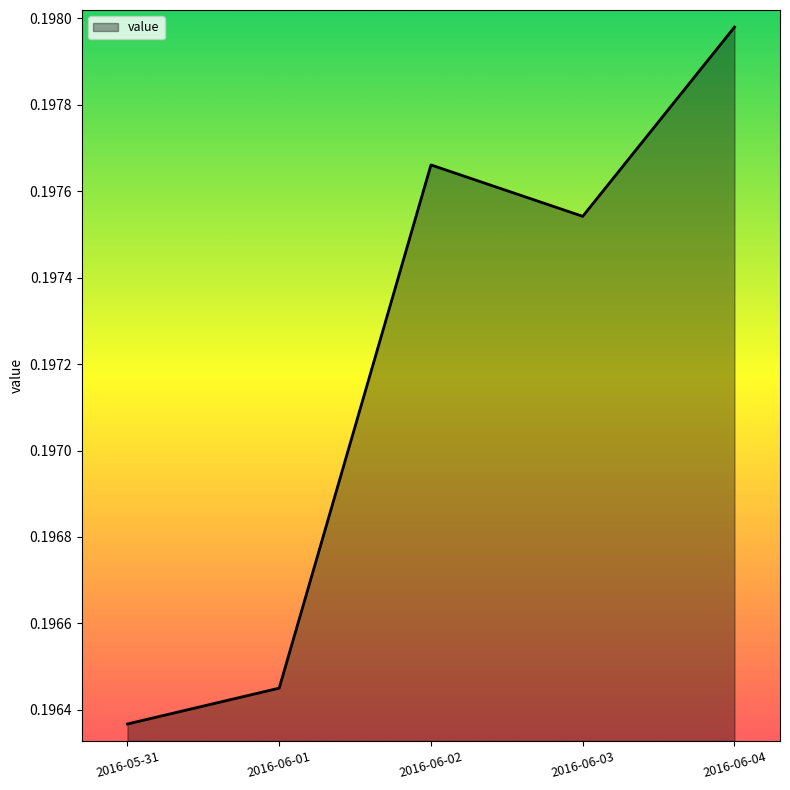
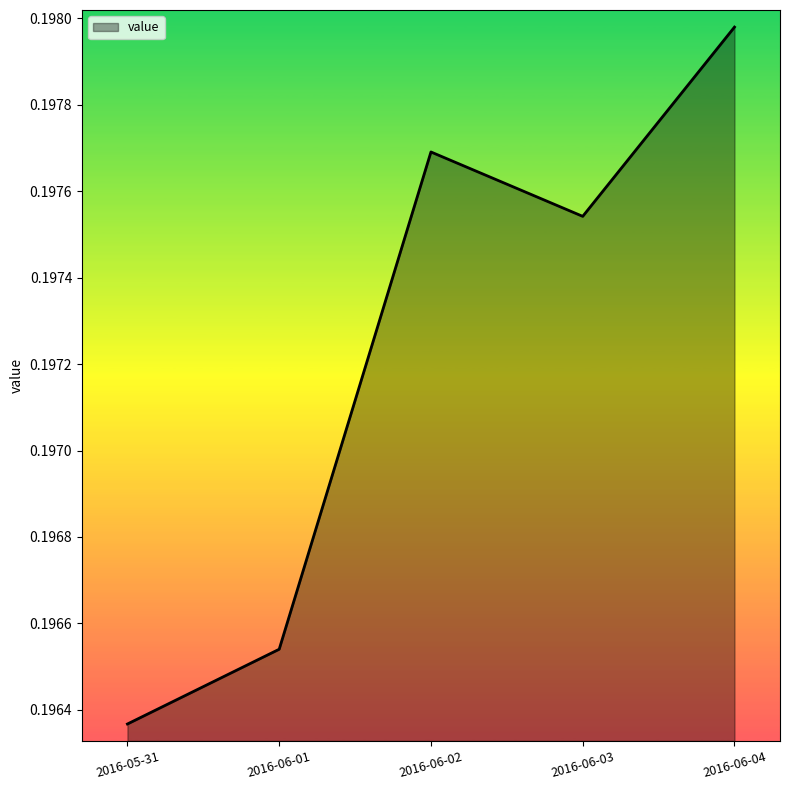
2016-06-01: 0.19645 -> 0.19654
2016-06-02: 0.19766 -> 0.19769
